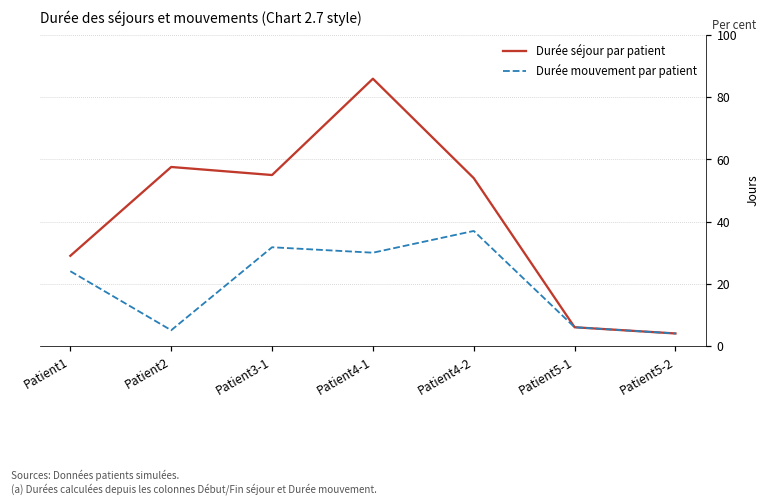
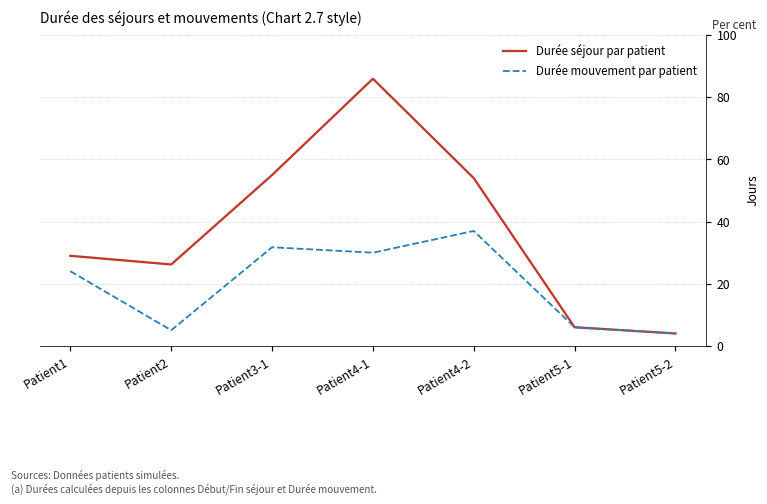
Durée séjour par patient, Patient2: 58 -> 26
